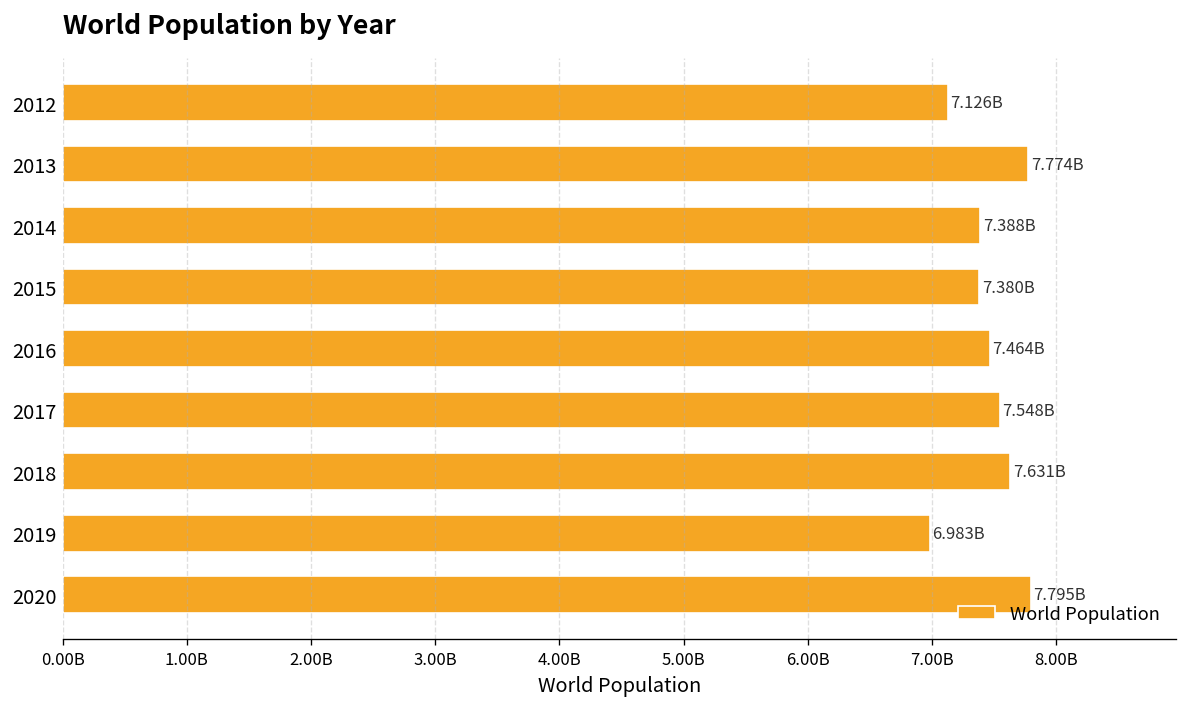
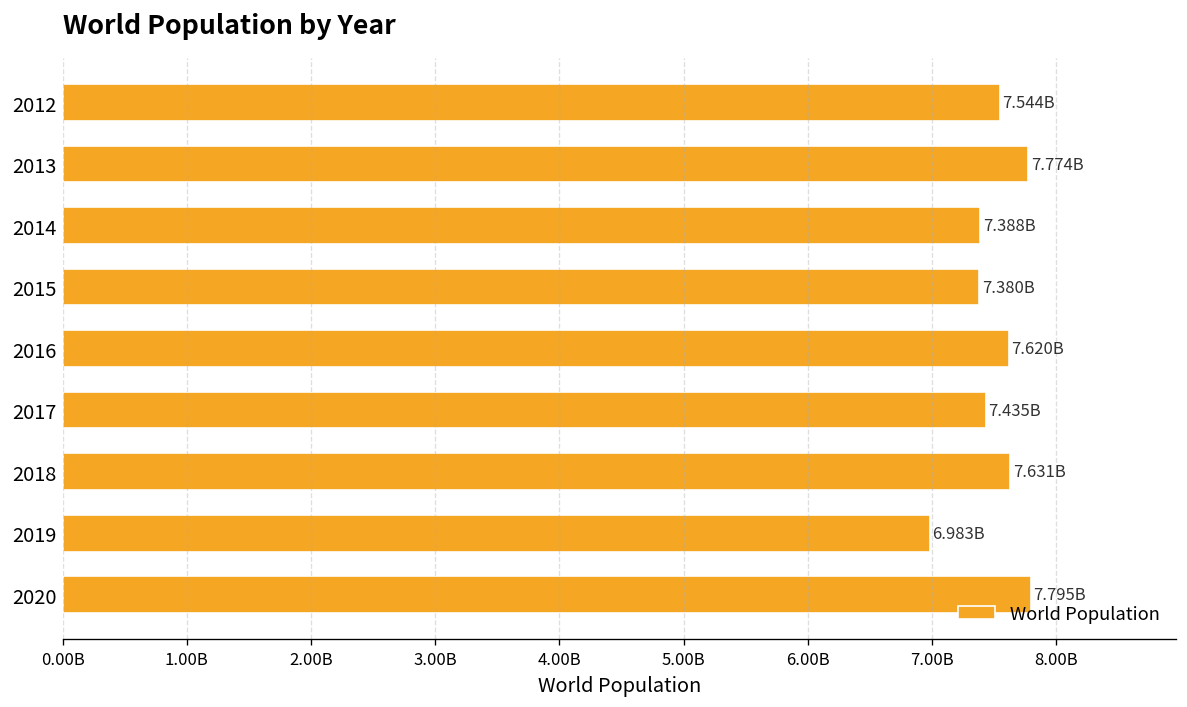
2012: 7.126B -> 7.544B
2016: 7.464B -> 7.620B
2017: 7.548B -> 7.435B
